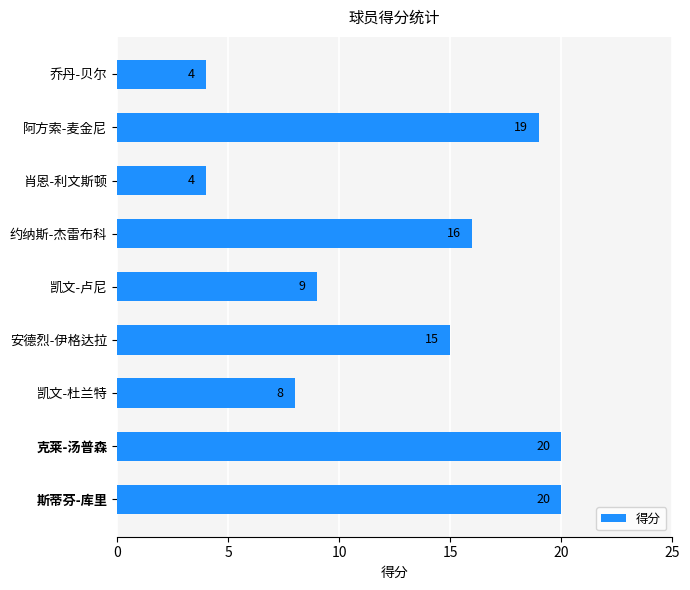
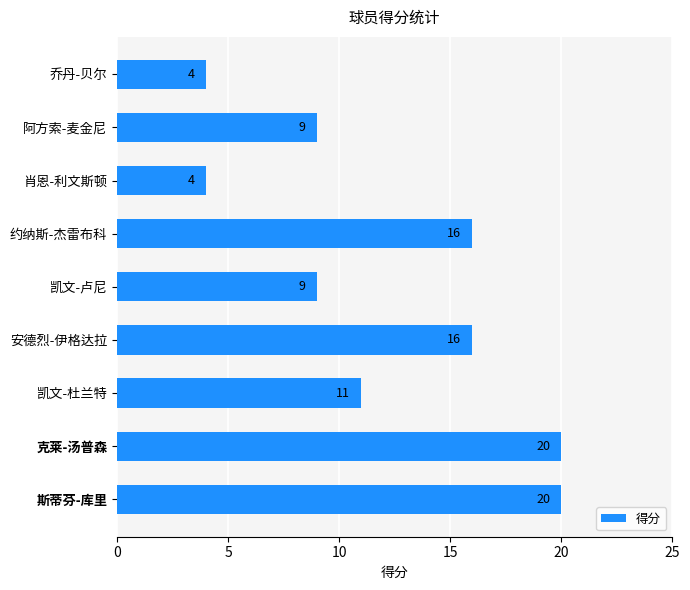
阿方索-麦金尼: 19 -> 9
安德烈-伊格达拉: 15 -> 16
凯文-杜兰特: 8 -> 11
